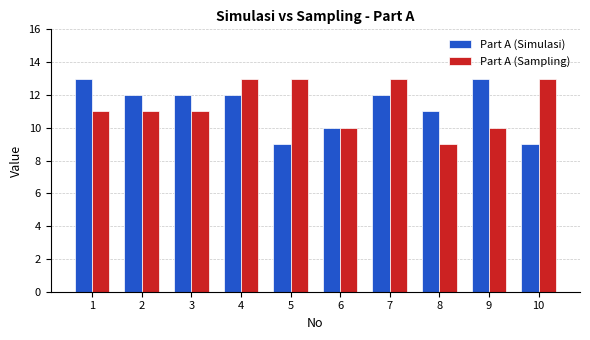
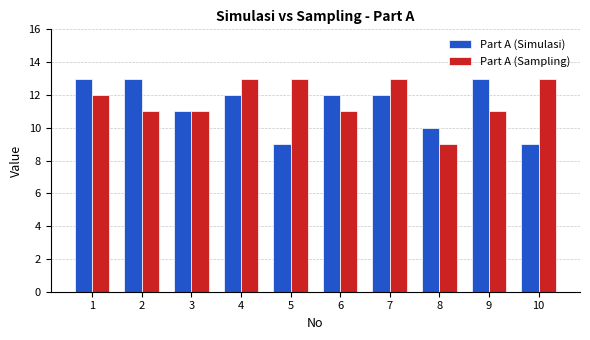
Part A (Sampling), 1: 11 -> 12
Part A (Simulasi), 2: 12 -> 13
Part A (Simulasi), 3: 12 -> 11
Part A (Simulasi), 6: 10 -> 12
Part A (Sampling), 6: 10 -> 11
Part A (Simulasi), 8: 11 -> 10
Part A (Sampling), 9: 10 -> 11
